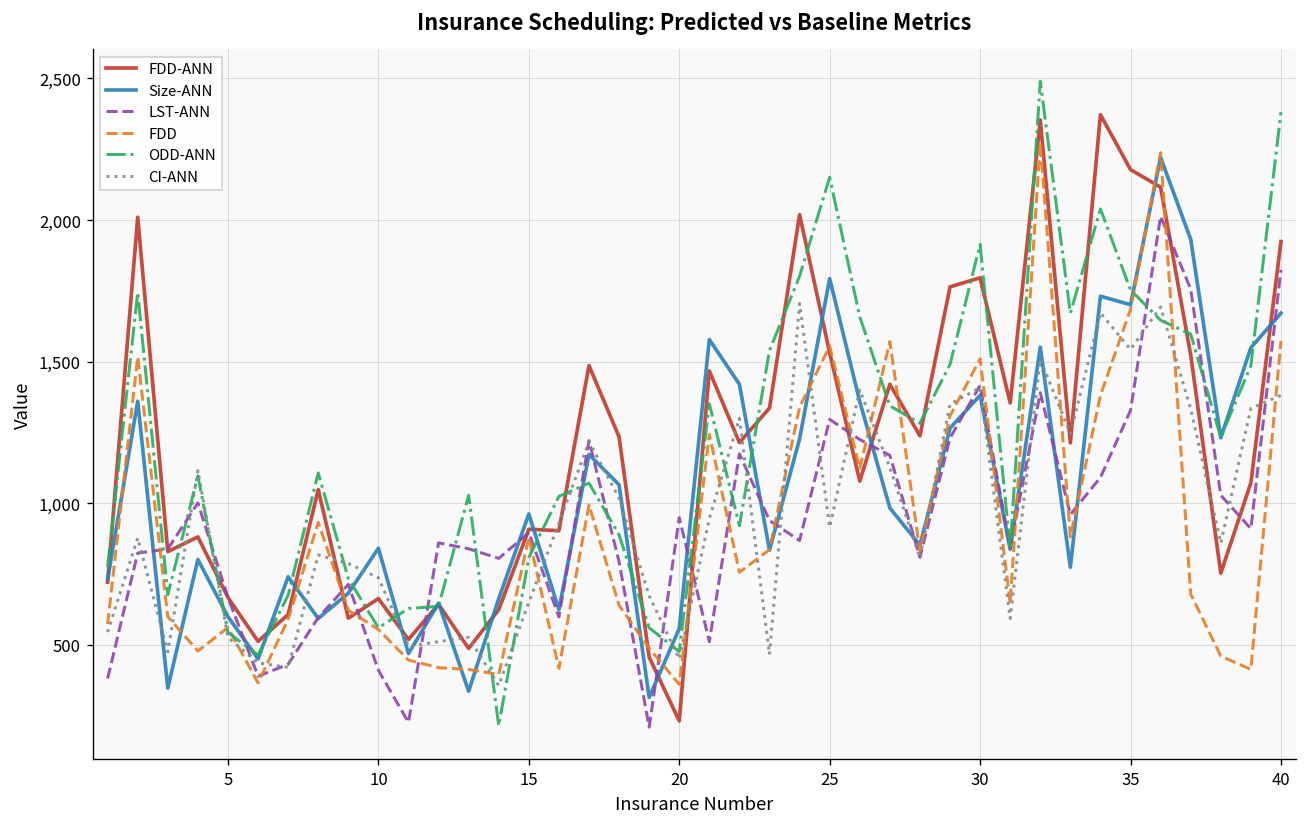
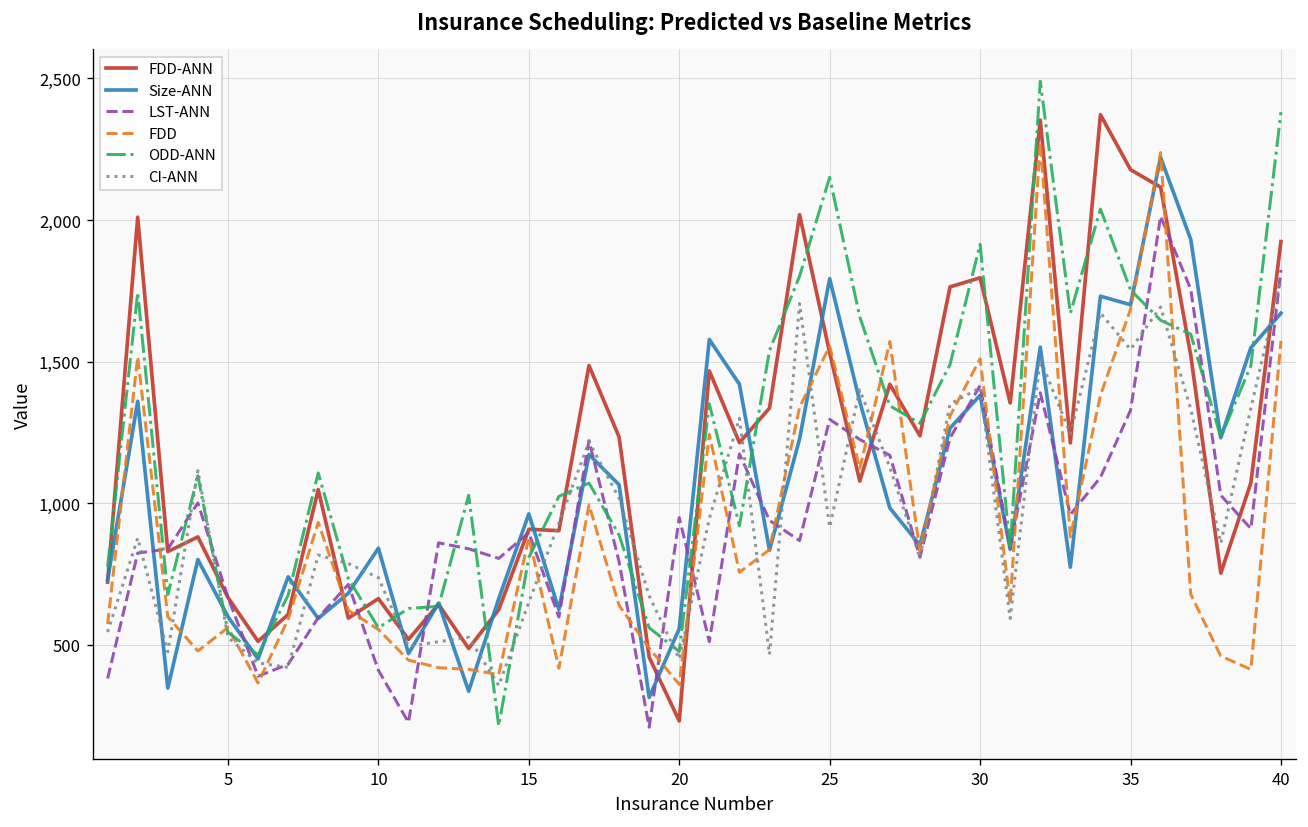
CI-ANN, 40: 1,380 -> 1,790
